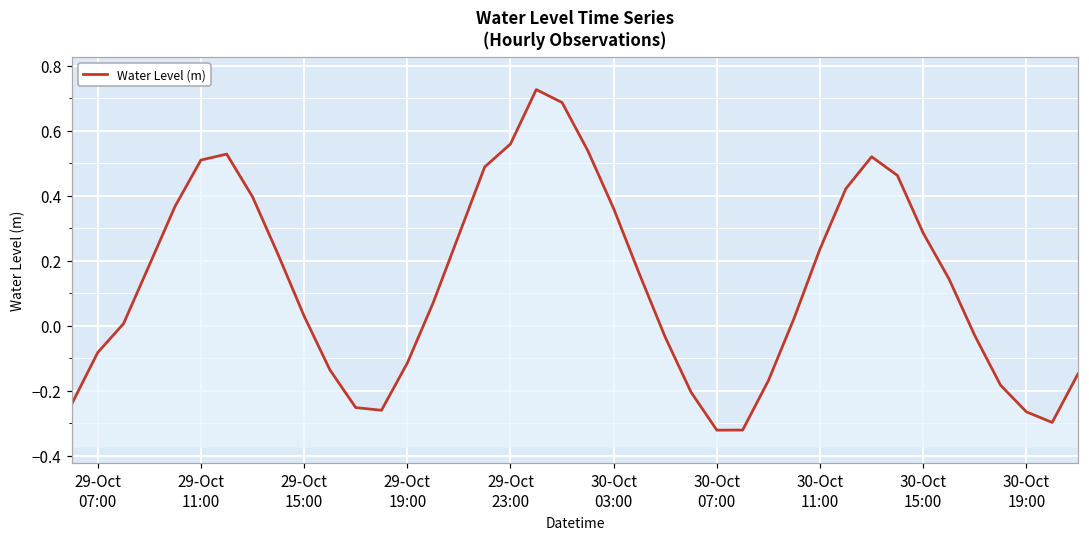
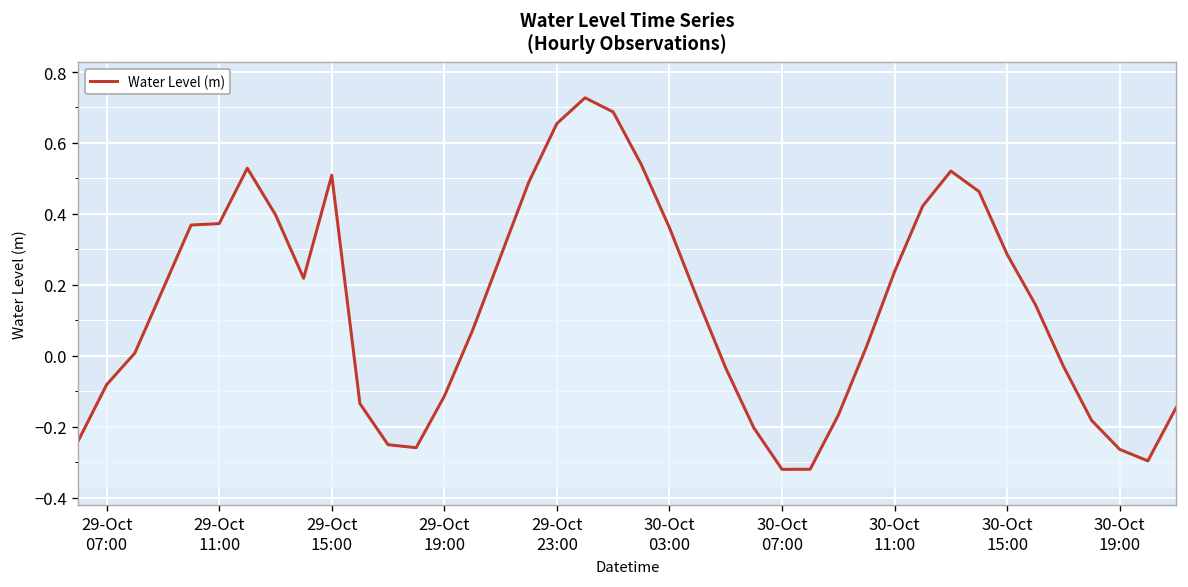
29-Oct 11:00: 0.51 -> 0.37
29-Oct 15:00: 0.03 -> 0.51
29-Oct 23:00: 0.56 -> 0.65
